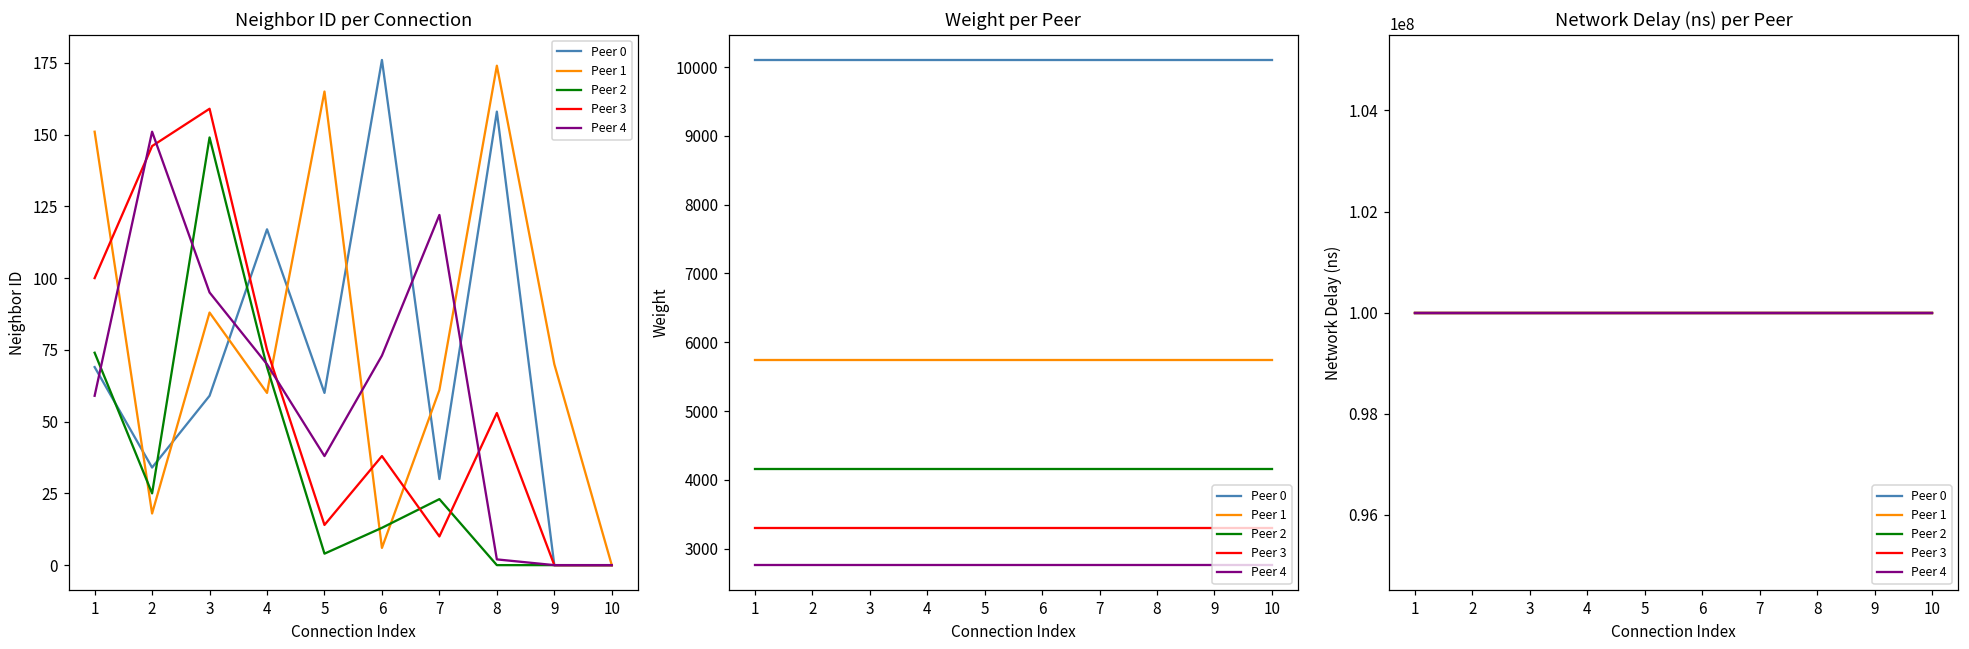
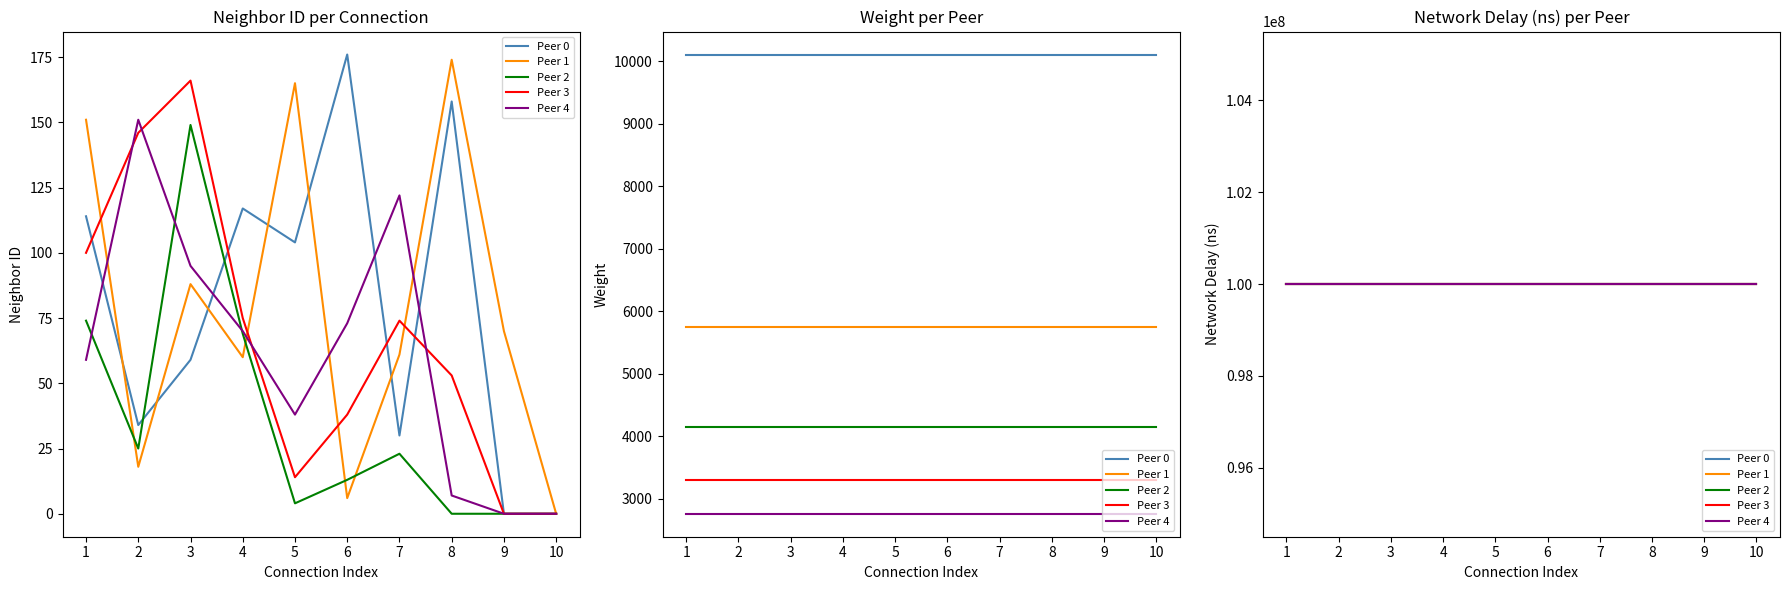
Neighbor ID per Connection, Peer 0, 1: 69 -> 114
Neighbor ID per Connection, Peer 3, 3: 159 -> 166
Neighbor ID per Connection, Peer 0, 5: 60 -> 104
Neighbor ID per Connection, Peer 3, 7: 10 -> 74
Neighbor ID per Connection, Peer 4, 8: 2 -> 7
